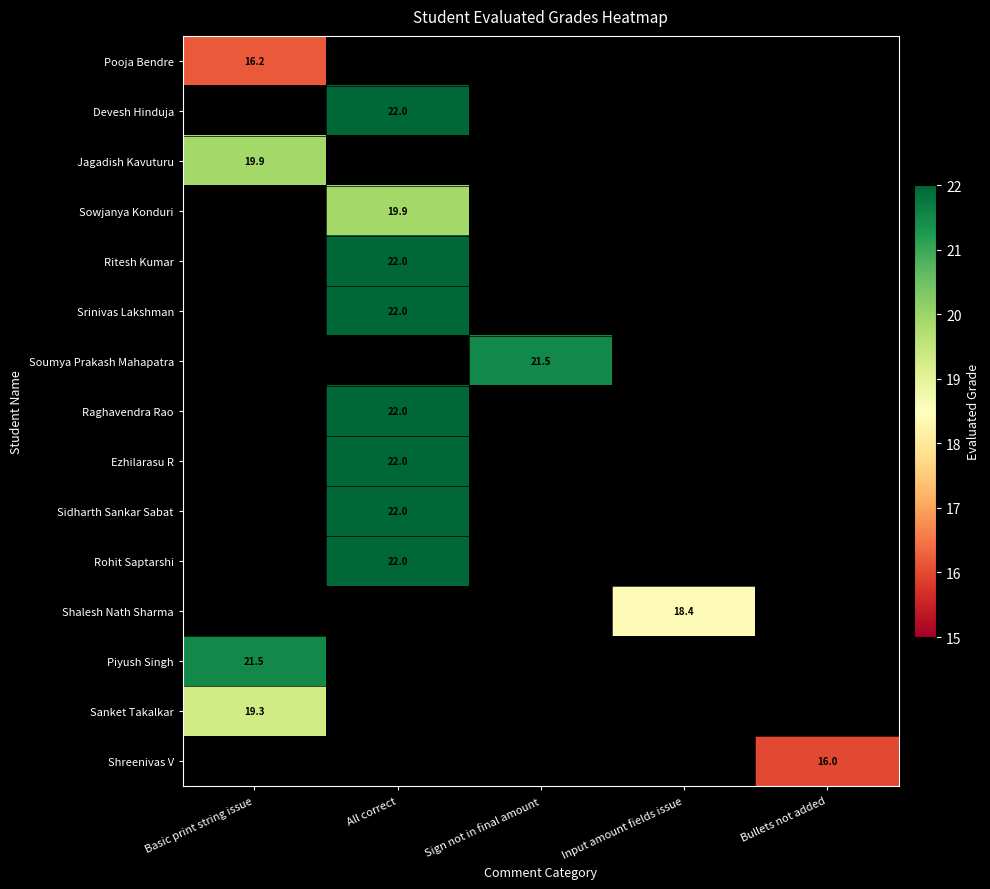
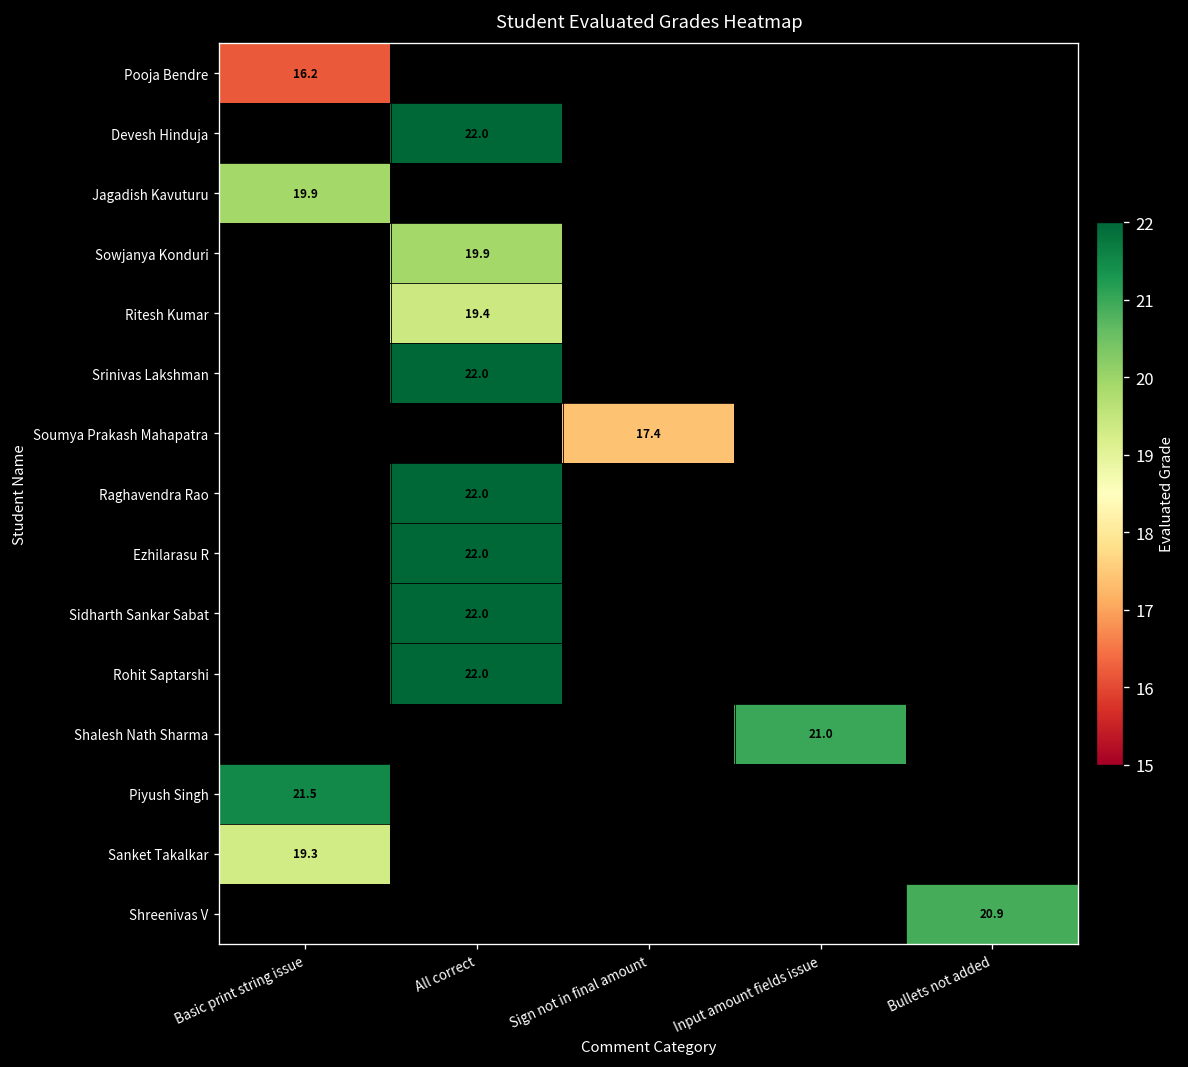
Ritesh Kumar, All correct: 22.0 -> 19.4
Soumya Prakash Mahapatra, Sign not in final amount: 21.5 -> 17.4
Shalesh Nath Sharma, Input amount fields issue: 18.4 -> 21.0
Shreenivas V, Bullets not added: 16.0 -> 20.9
